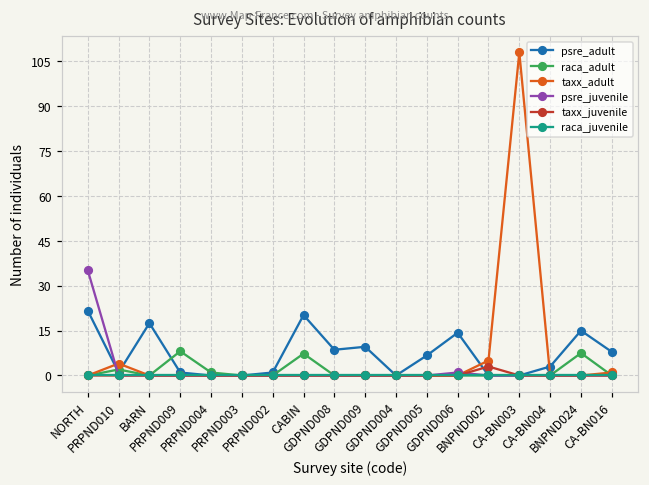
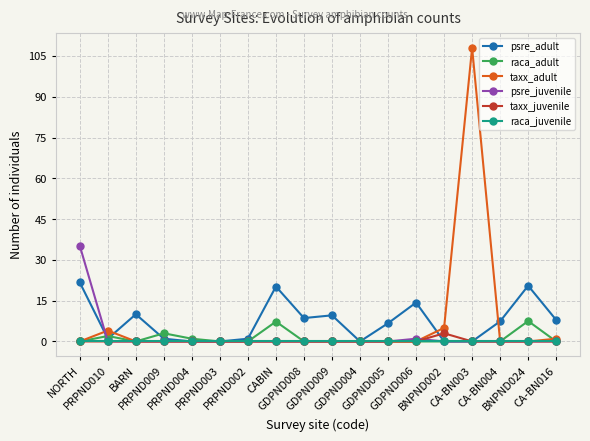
psre_adult, BARN: 18 -> 10
raca_adult, PRPND009: 8 -> 3
psre_adult, CA-BN004: 3 -> 7
psre_adult, BNPND024: 15 -> 21
